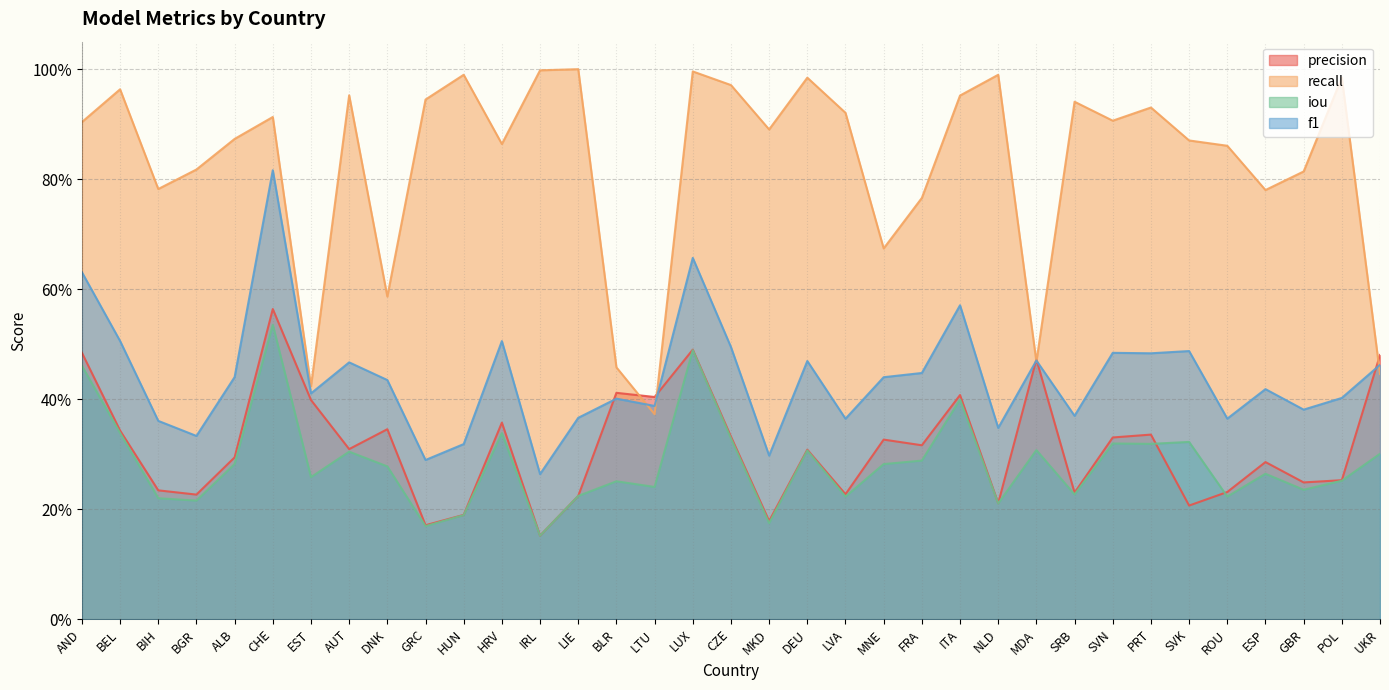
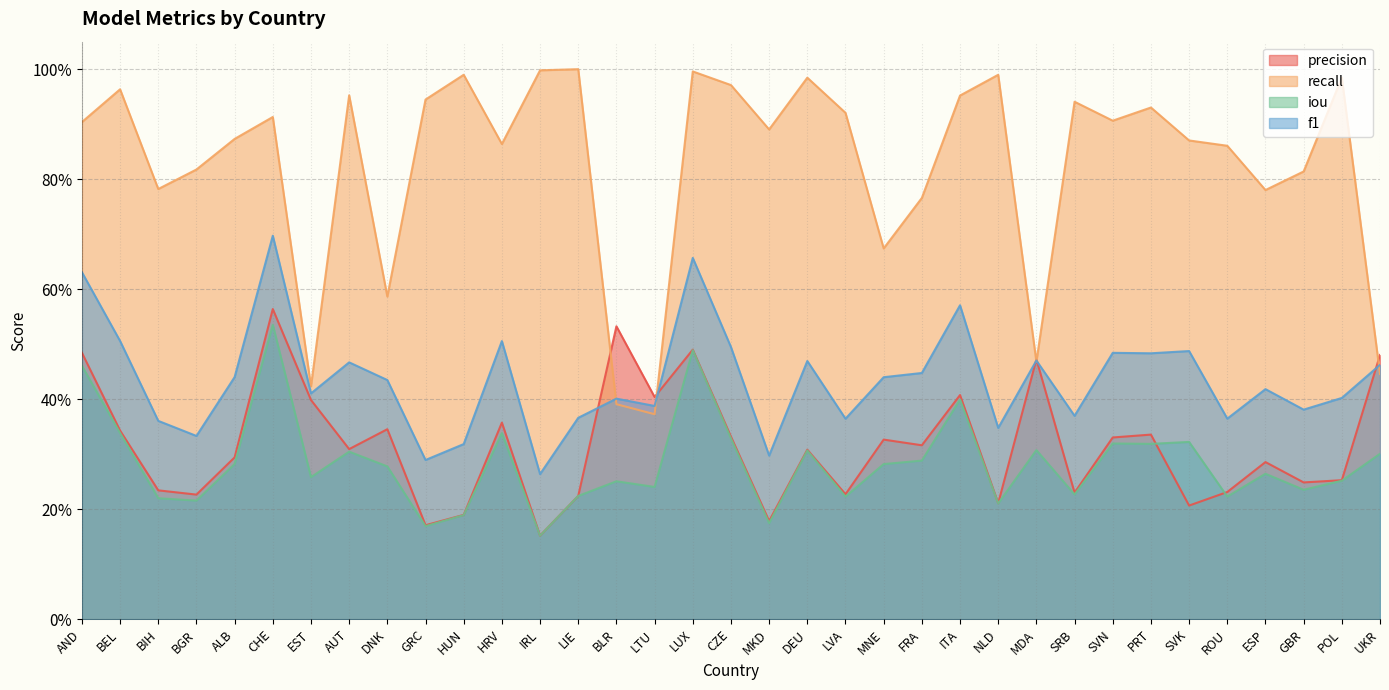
f1, CHE: 82% -> 70%
precision, BLR: 41% -> 53%
recall, BLR: 46% -> 39%
